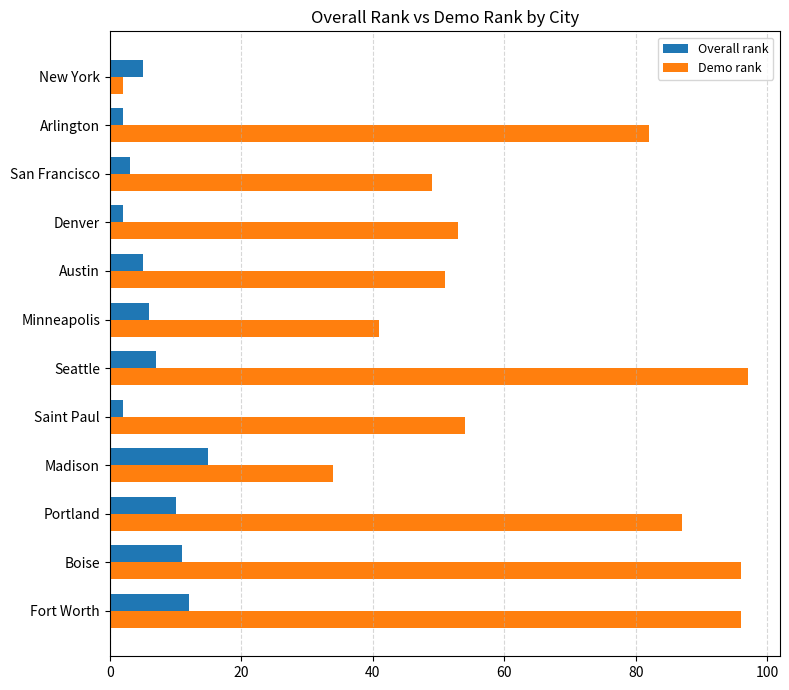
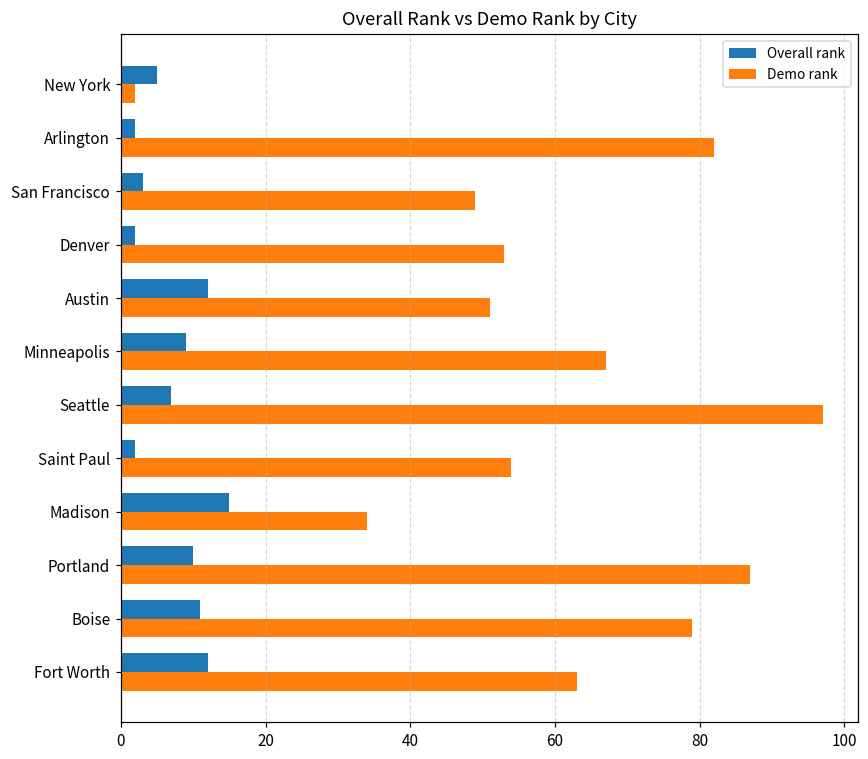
Overall rank, Austin: 5 -> 12
Overall rank, Minneapolis: 6 -> 9
Demo rank, Minneapolis: 41 -> 67
Demo rank, Boise: 96 -> 79
Demo rank, Fort Worth: 96 -> 63
